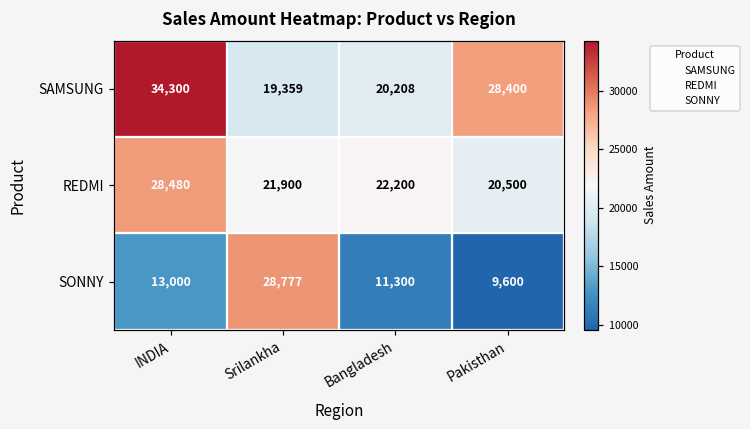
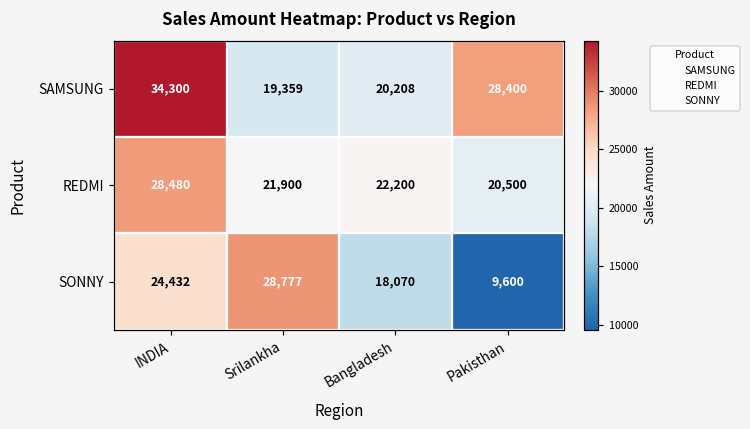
SONNY, INDIA: 13,000 -> 24,432
SONNY, Bangladesh: 11,300 -> 18,070
